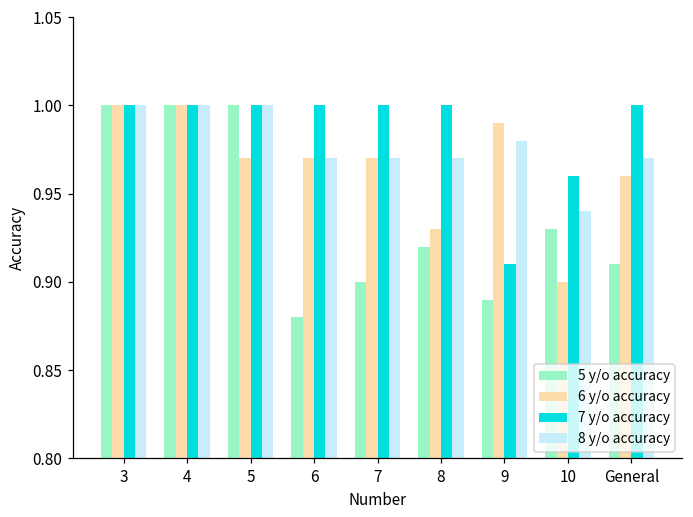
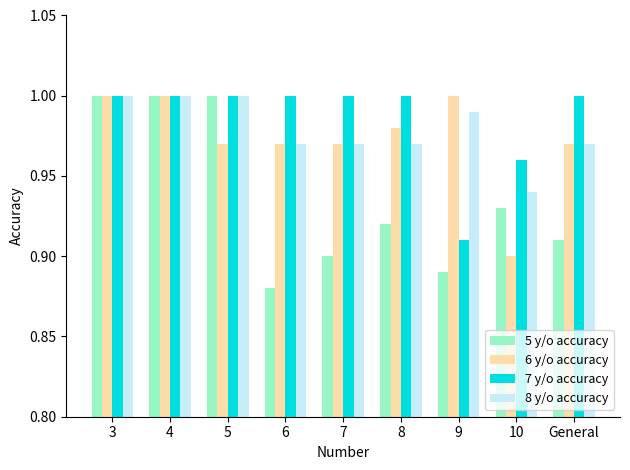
6 y/o accuracy, 8: 0.93 -> 0.98
6 y/o accuracy, 9: 0.99 -> 1.00
8 y/o accuracy, 9: 0.98 -> 0.99
6 y/o accuracy, General: 0.96 -> 0.97
